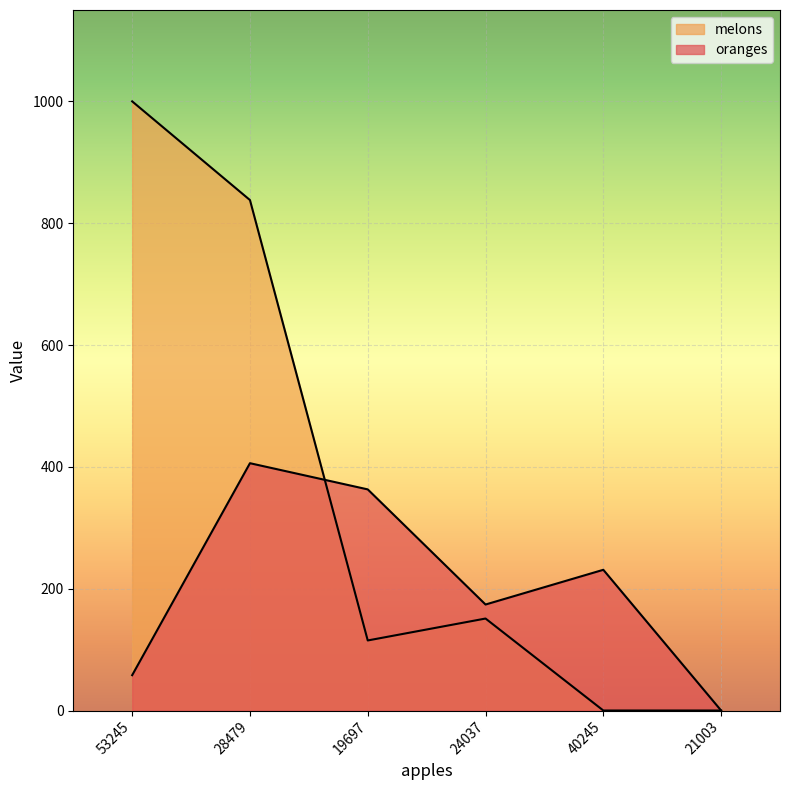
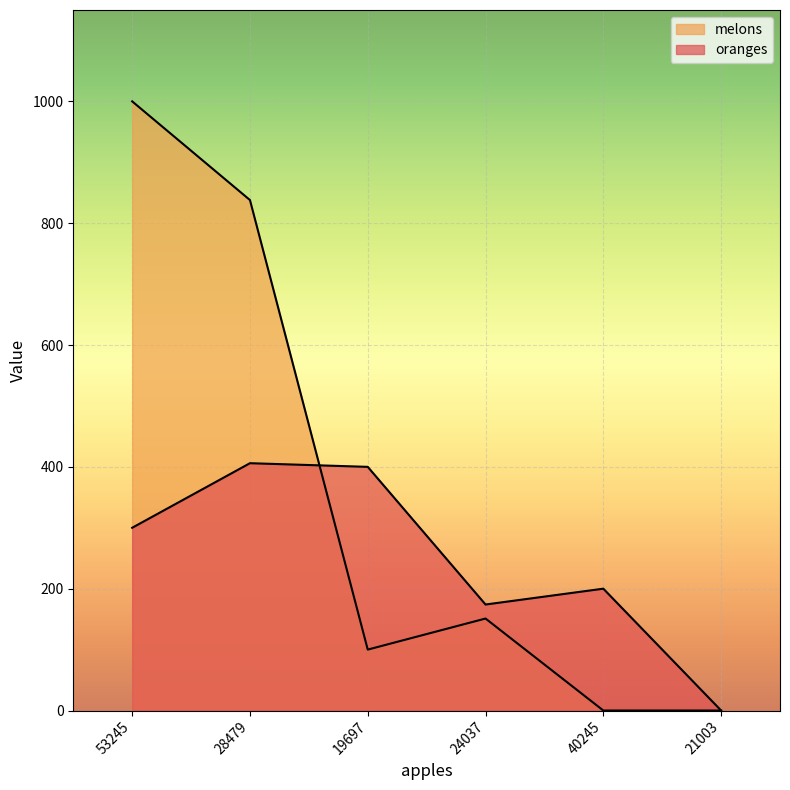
oranges, 53245: 60 -> 300
melons, 19697: 120 -> 100
oranges, 19697: 360 -> 400
oranges, 40245: 230 -> 200
